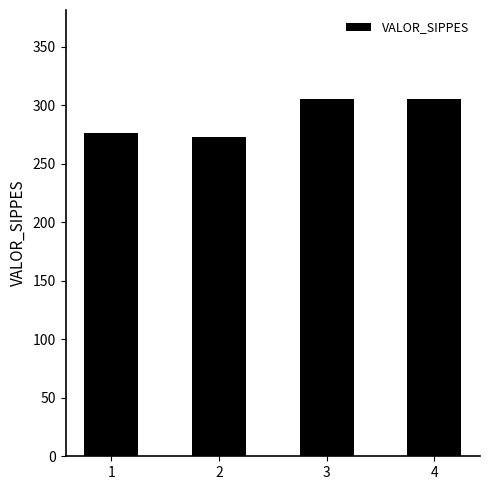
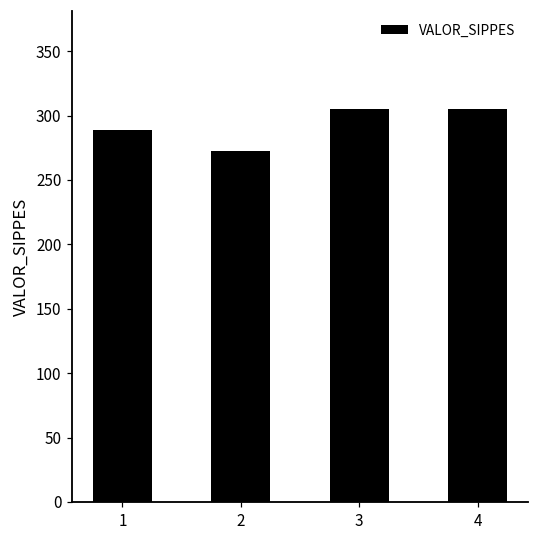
1: 276 -> 289
